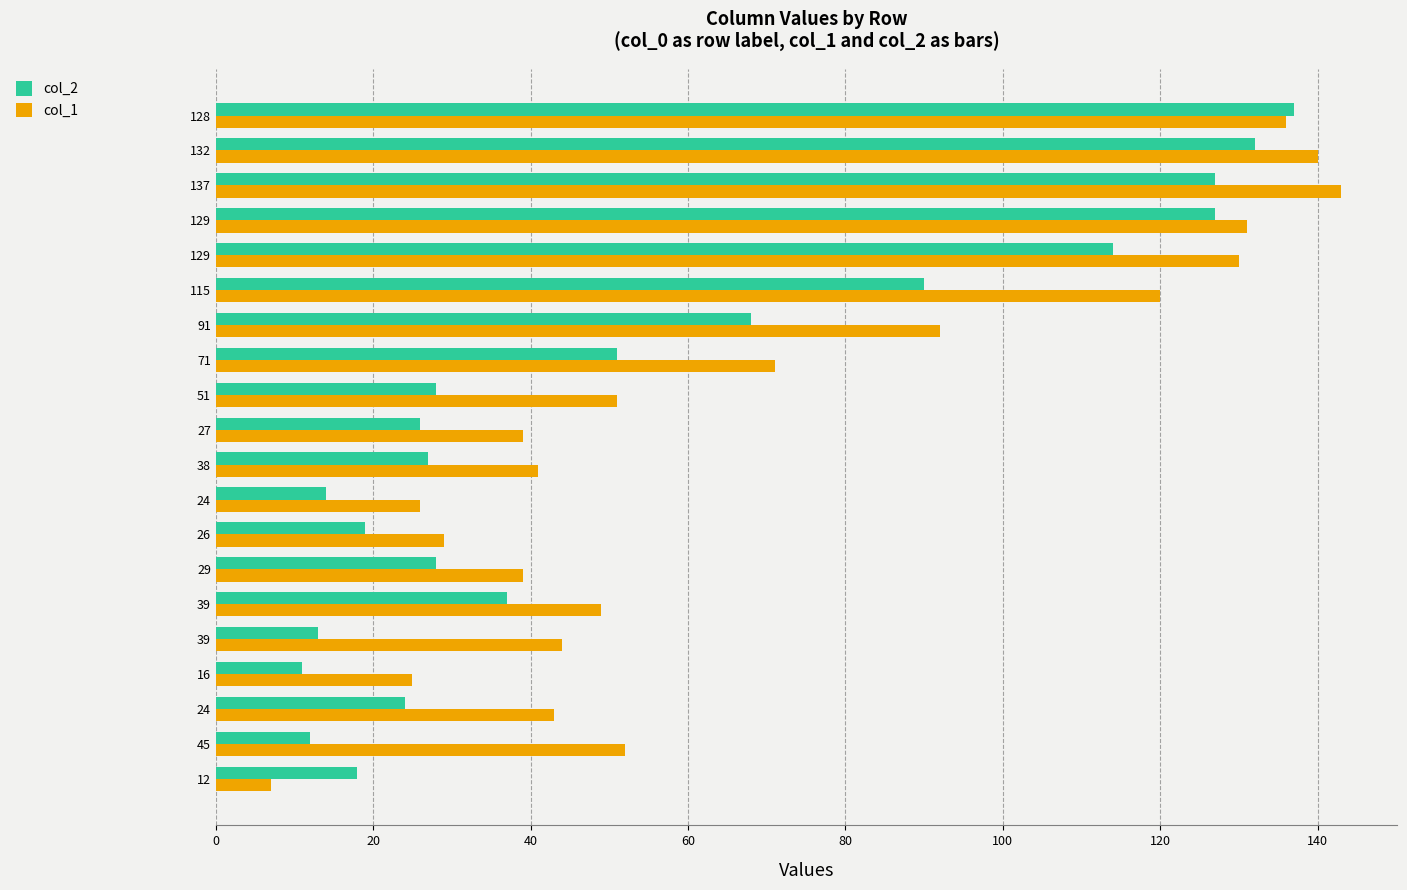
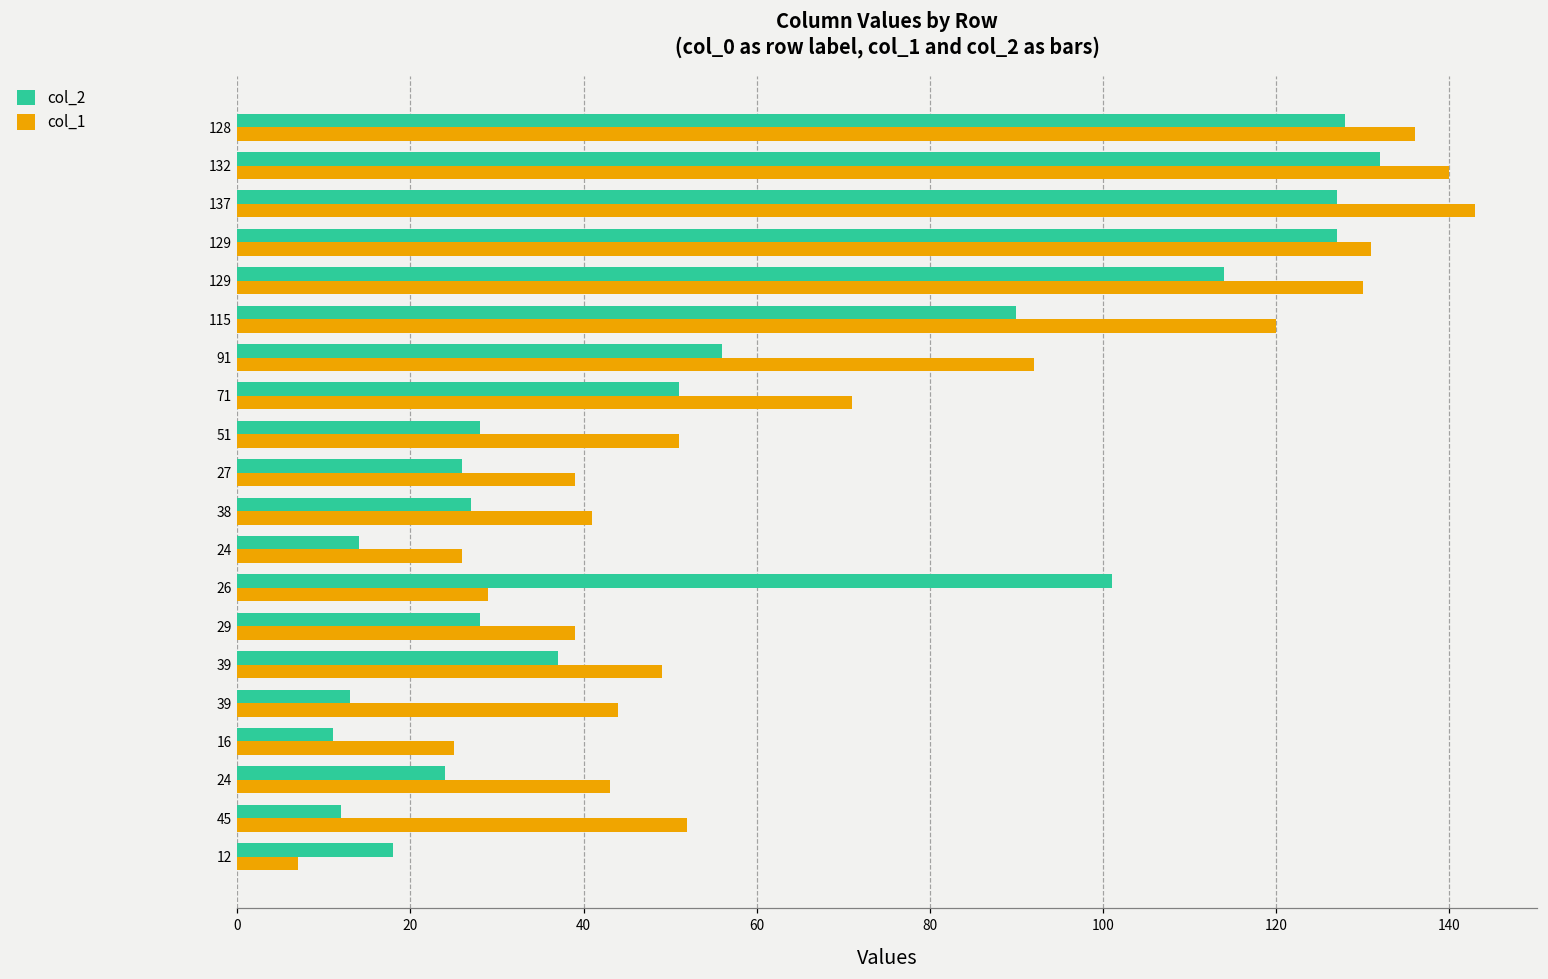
col_2, 128: 137 -> 128
col_2, 91: 68 -> 56
col_2, 26: 19 -> 101
